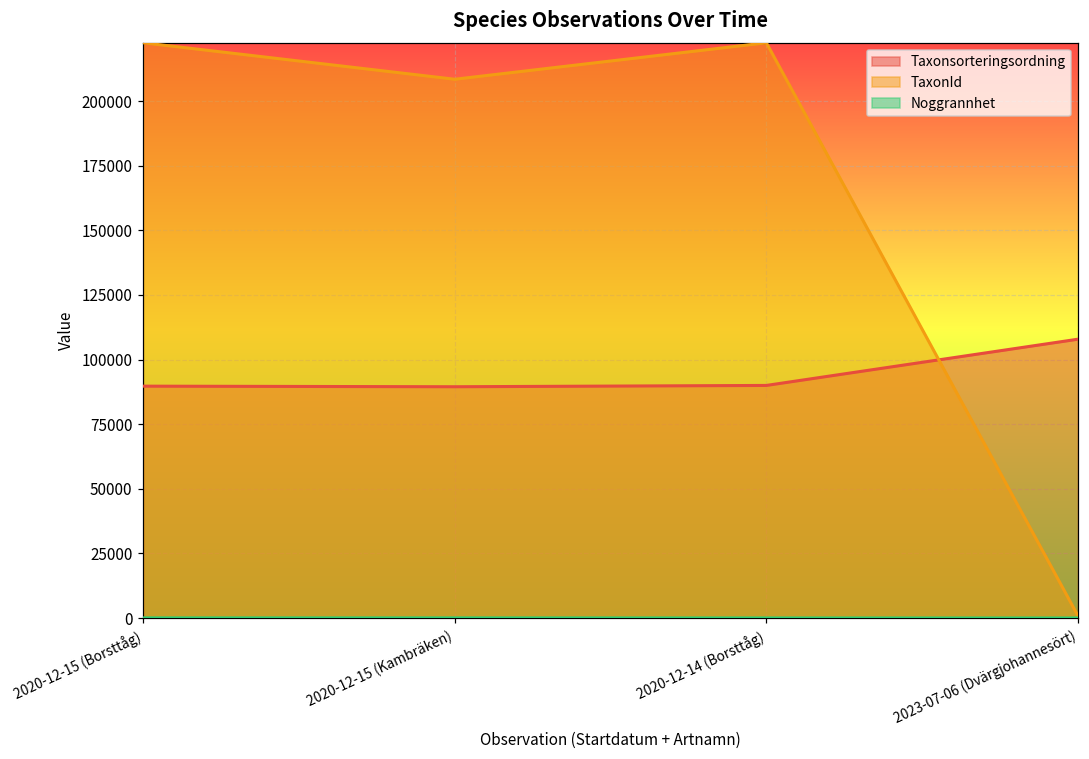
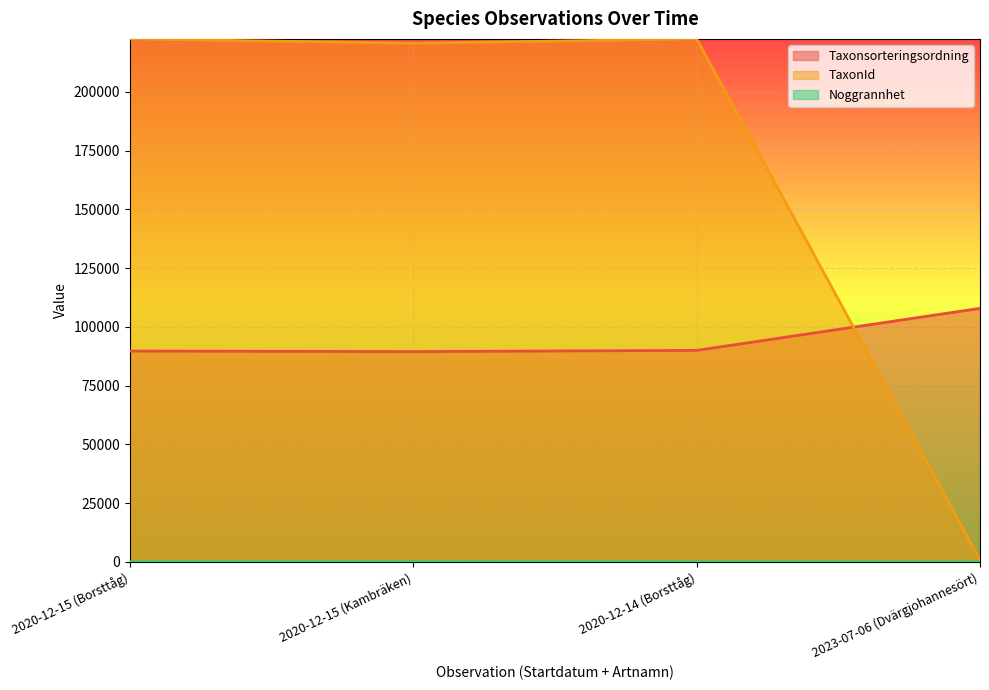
TaxonId, 2020-12-15 (Kambräken): 208000 -> 221000
